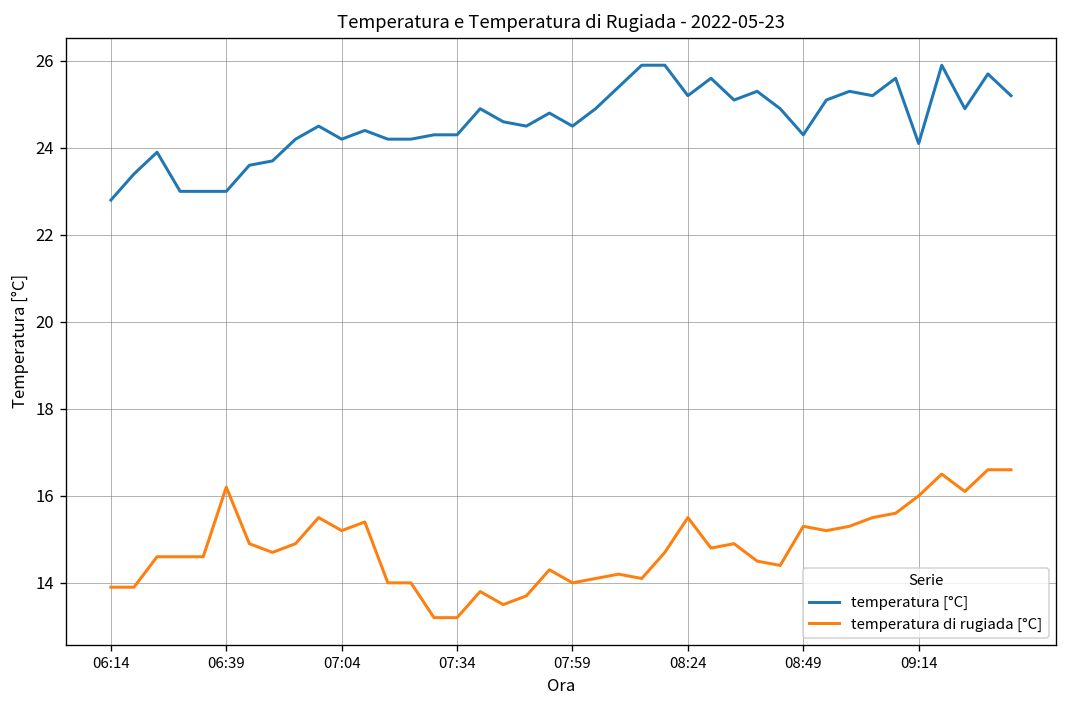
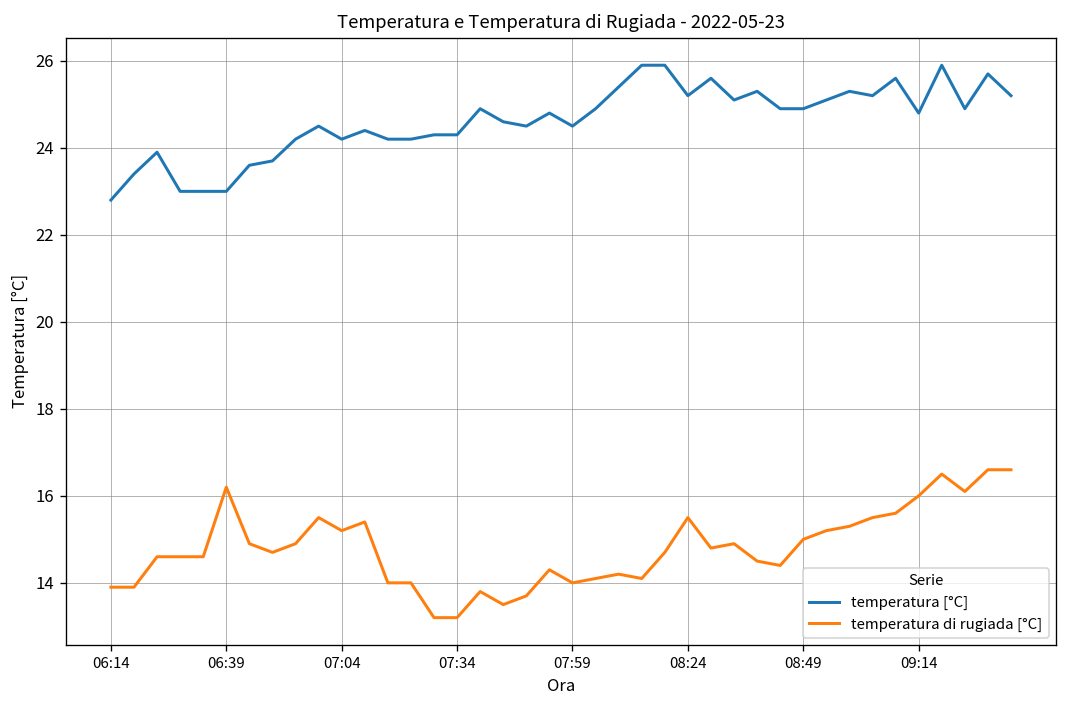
temperatura [°C], 08:49: 24.3 -> 24.9
temperatura di rugiada [°C], 08:49: 15.3 -> 15.0
temperatura [°C], 09:14: 24.1 -> 24.8
